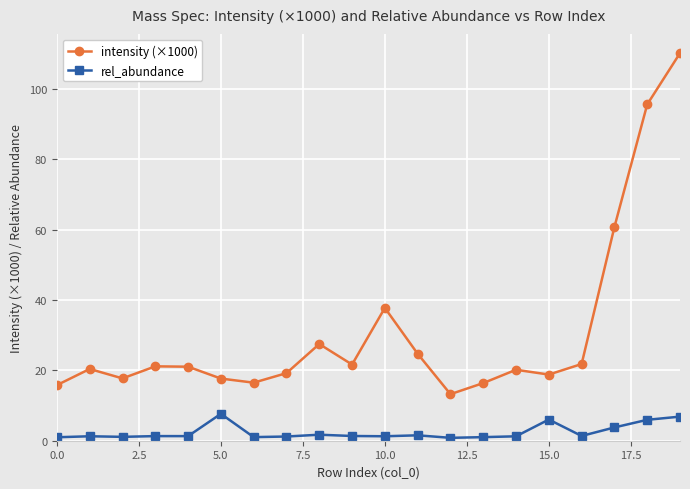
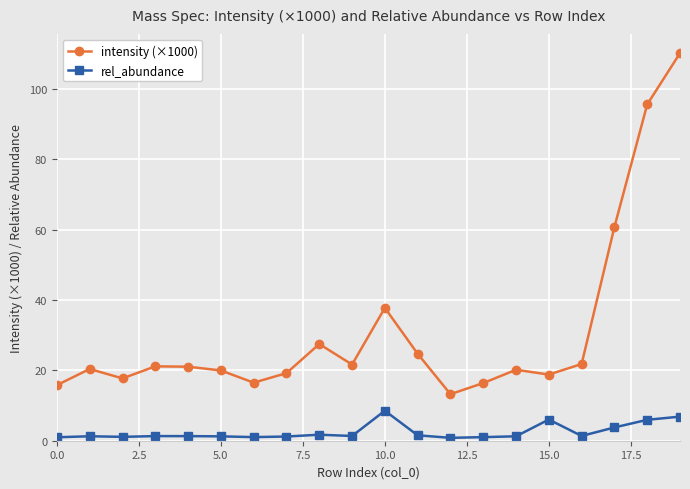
intensity (×1000), 5.0: 18 -> 20
rel_abundance, 5.0: 8 -> 1
rel_abundance, 10.0: 1 -> 9
